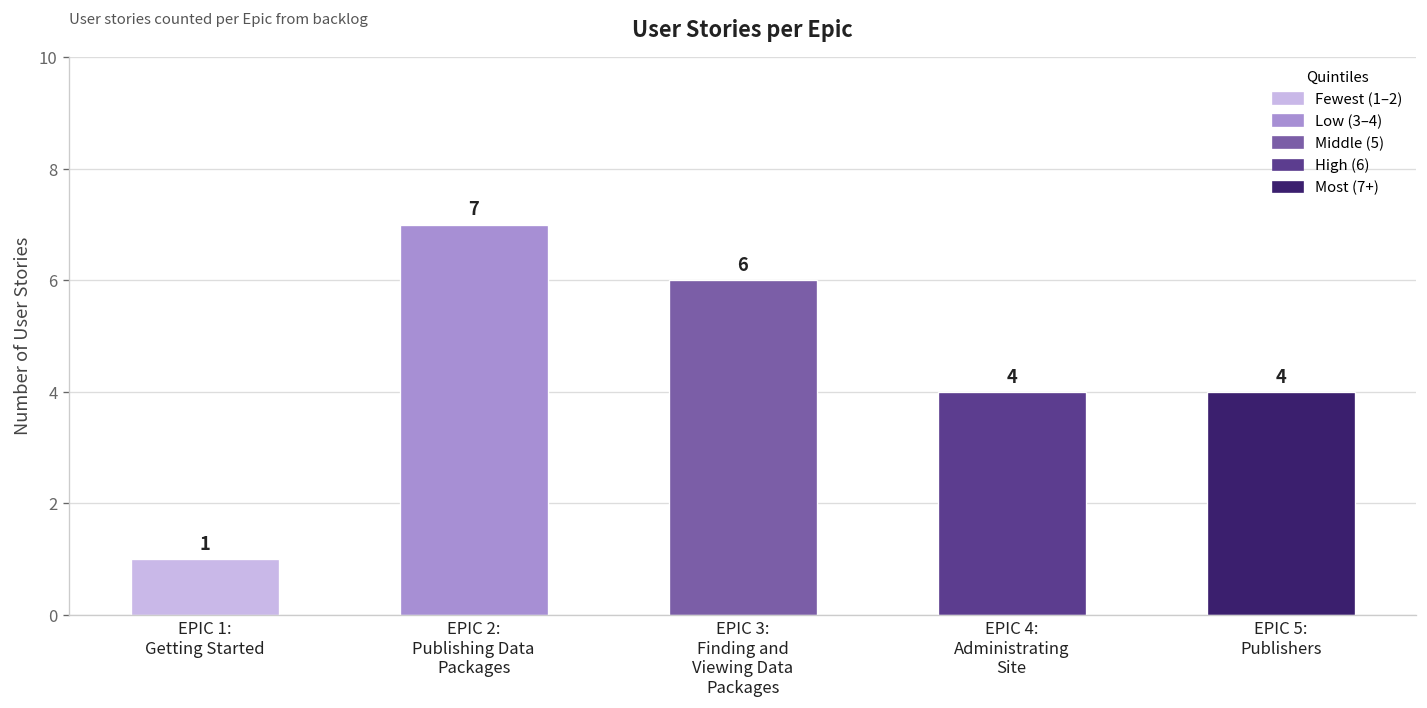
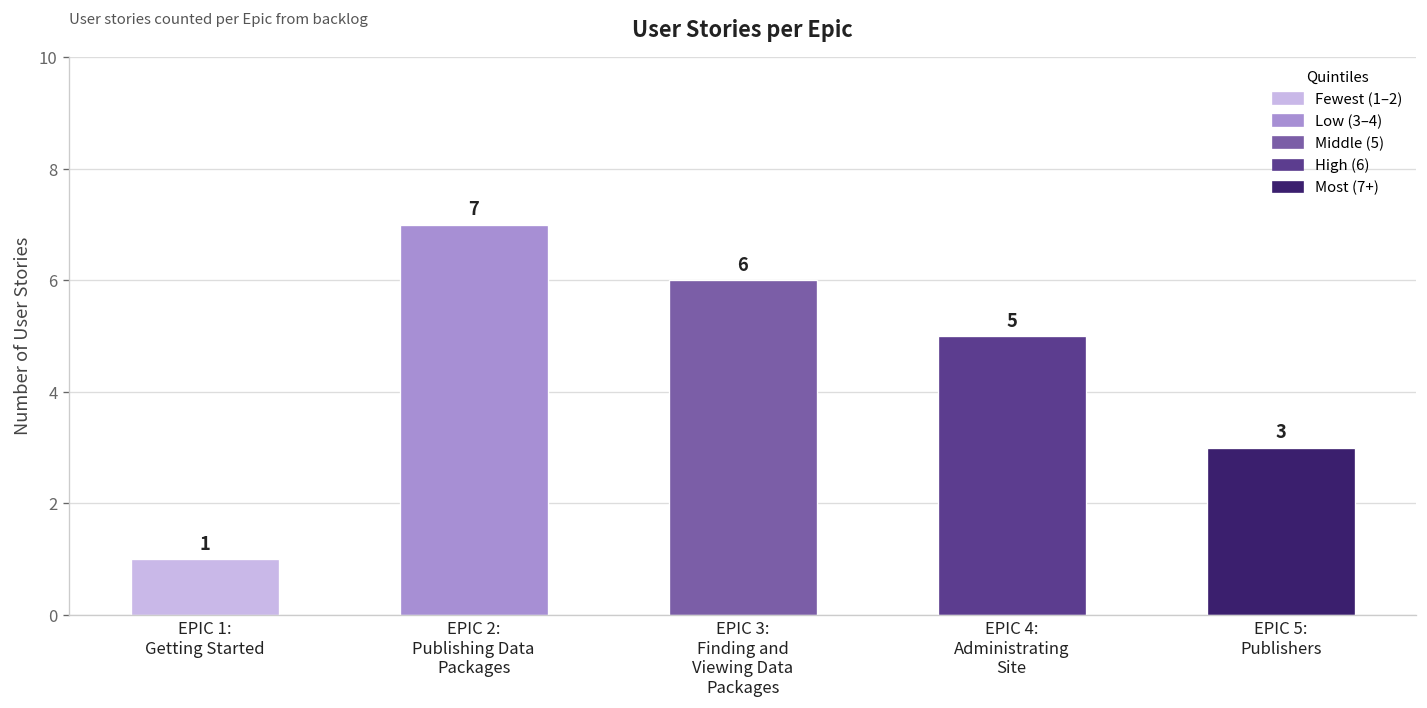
EPIC 4: Administrating Site: 4 -> 5
EPIC 5: Publishers: 4 -> 3
